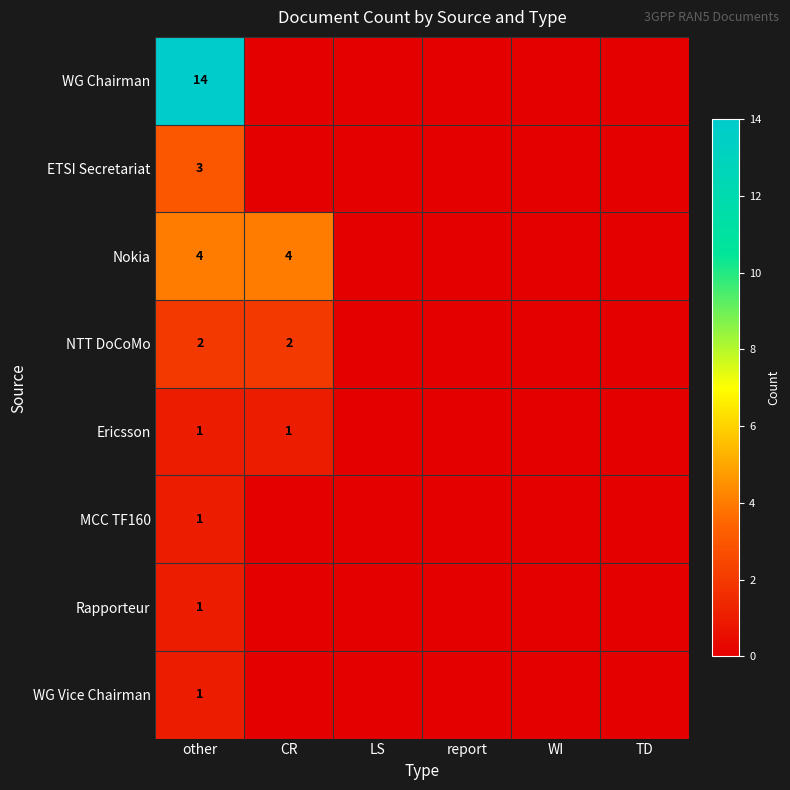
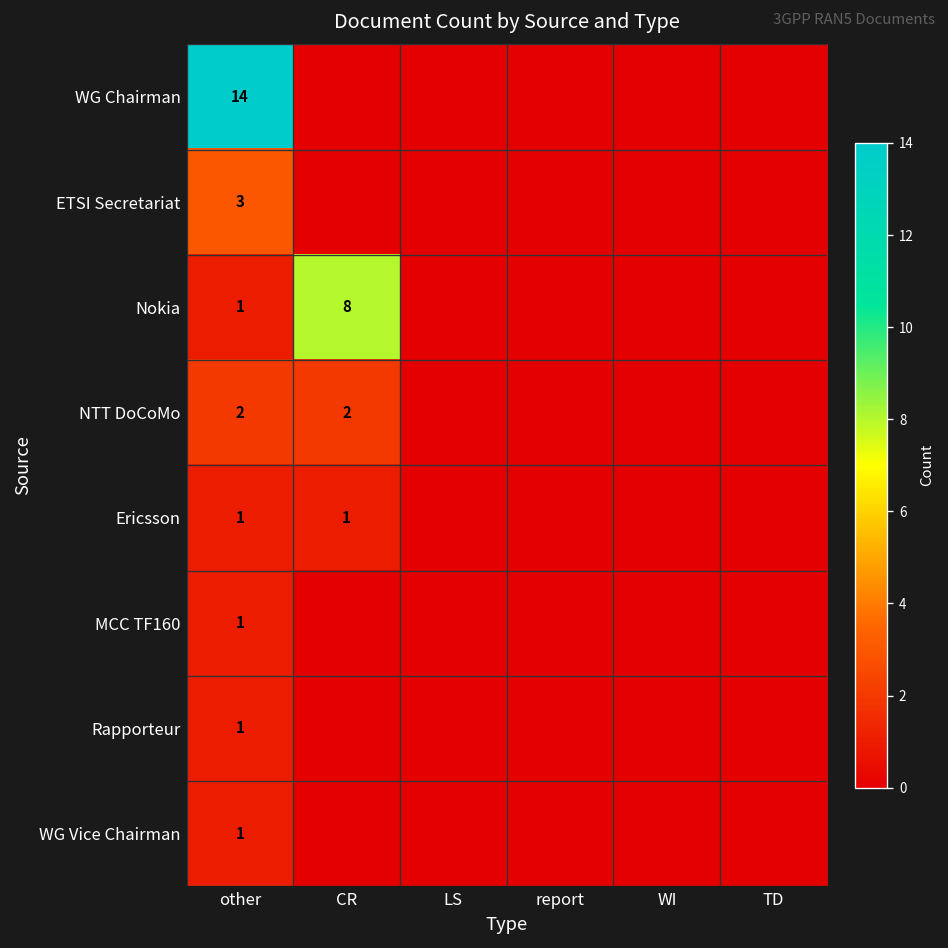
Nokia, other: 4 -> 1
Nokia, CR: 4 -> 8
